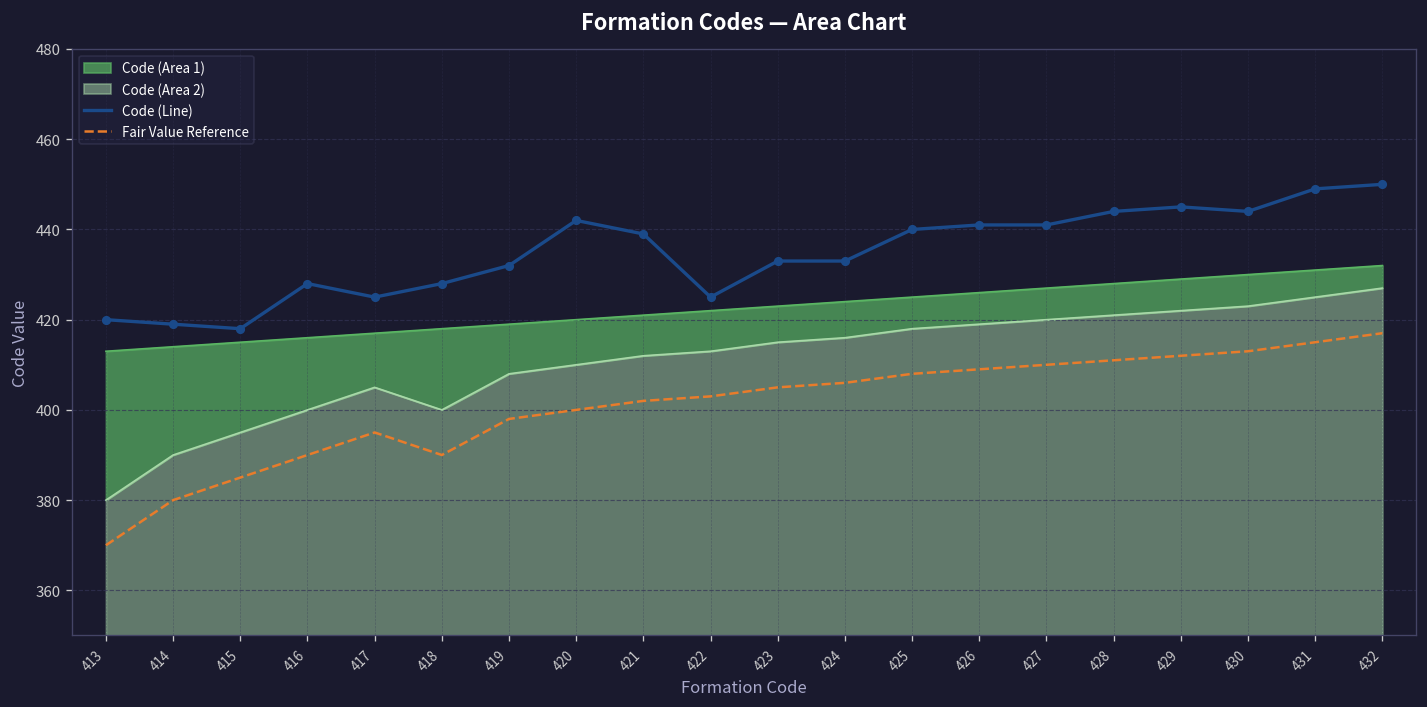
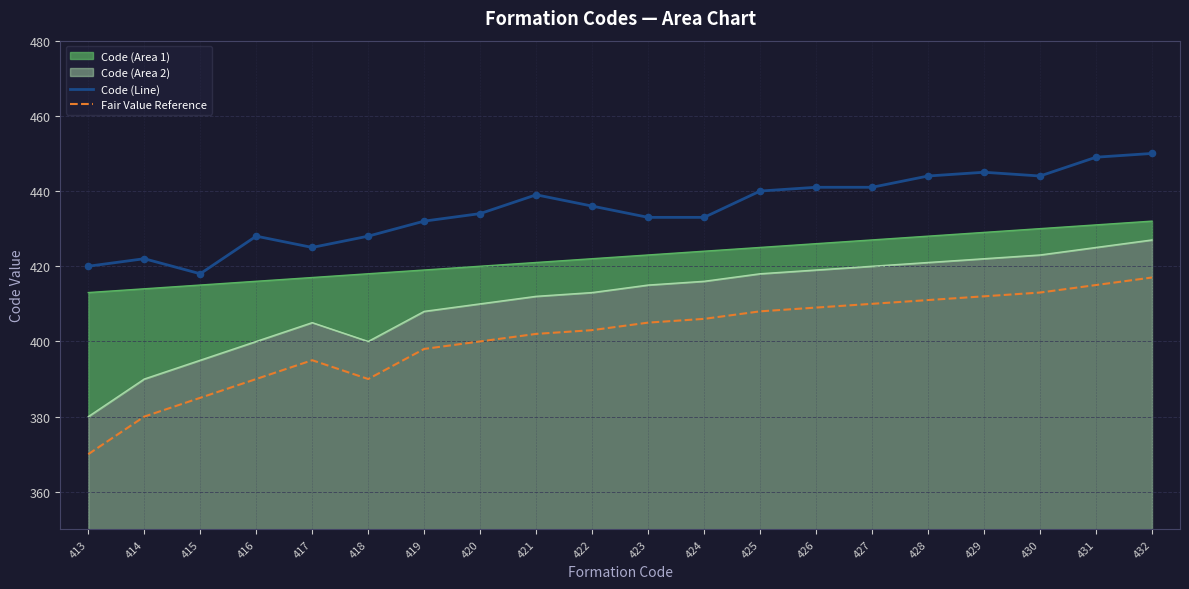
Code (Line), 414: 419 -> 422
Code (Line), 420: 442 -> 434
Code (Line), 422: 425 -> 436
